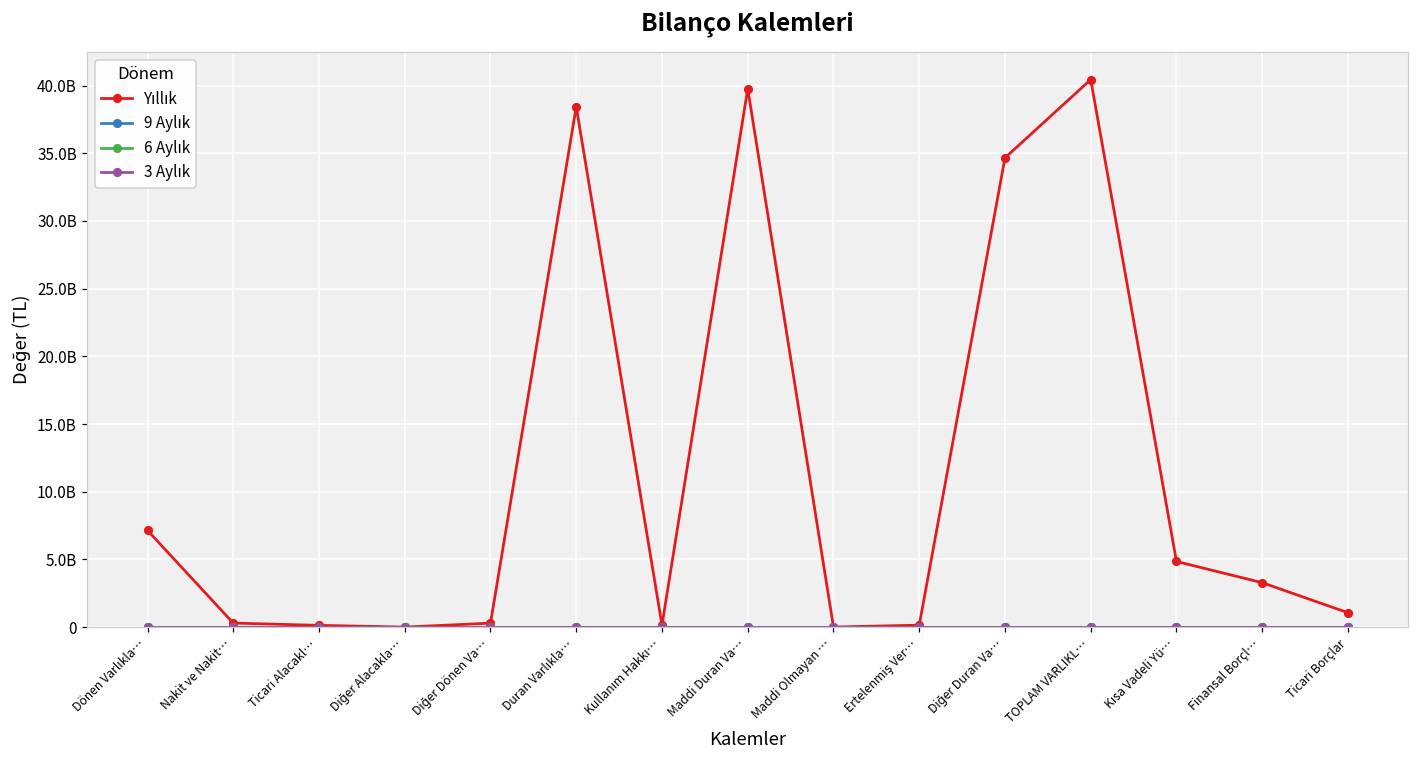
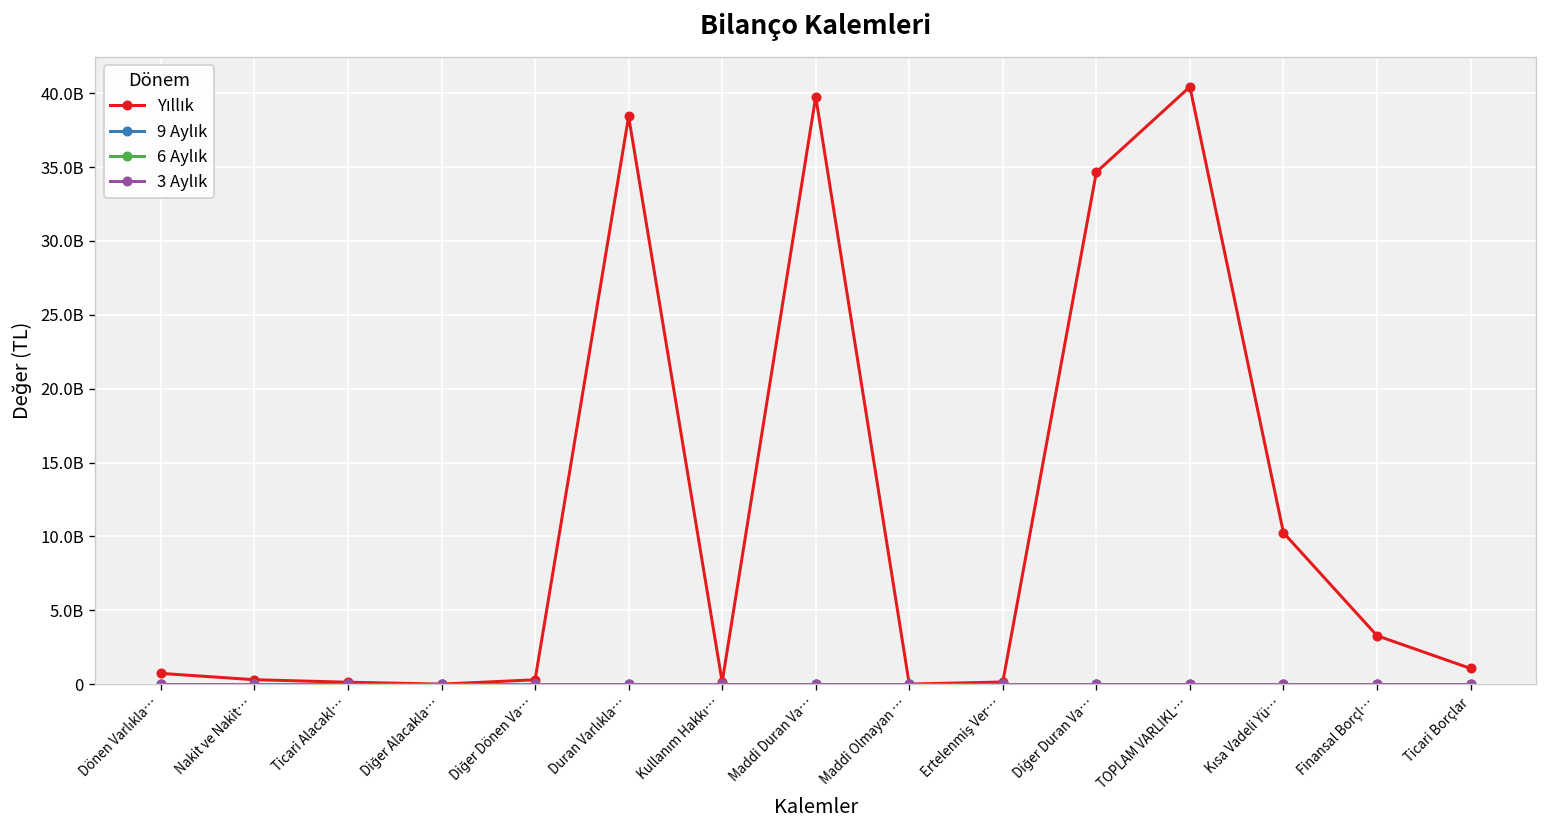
Yıllık, Dönen Varlıkla…: 7100000000 -> 700000000
Yıllık, Kısa Vadeli Yü…: 4800000000 -> 10300000000
